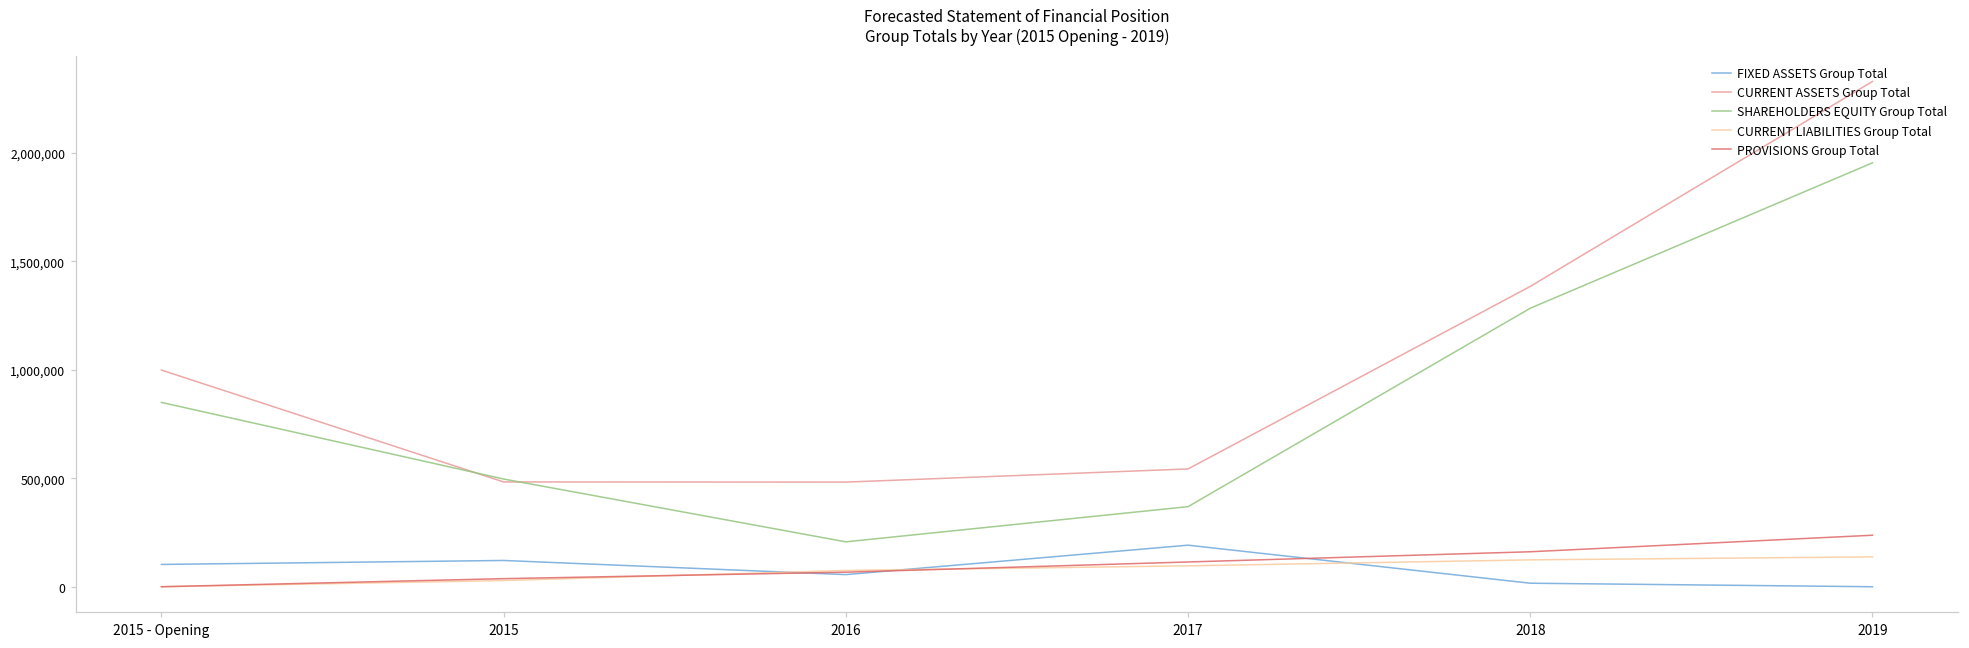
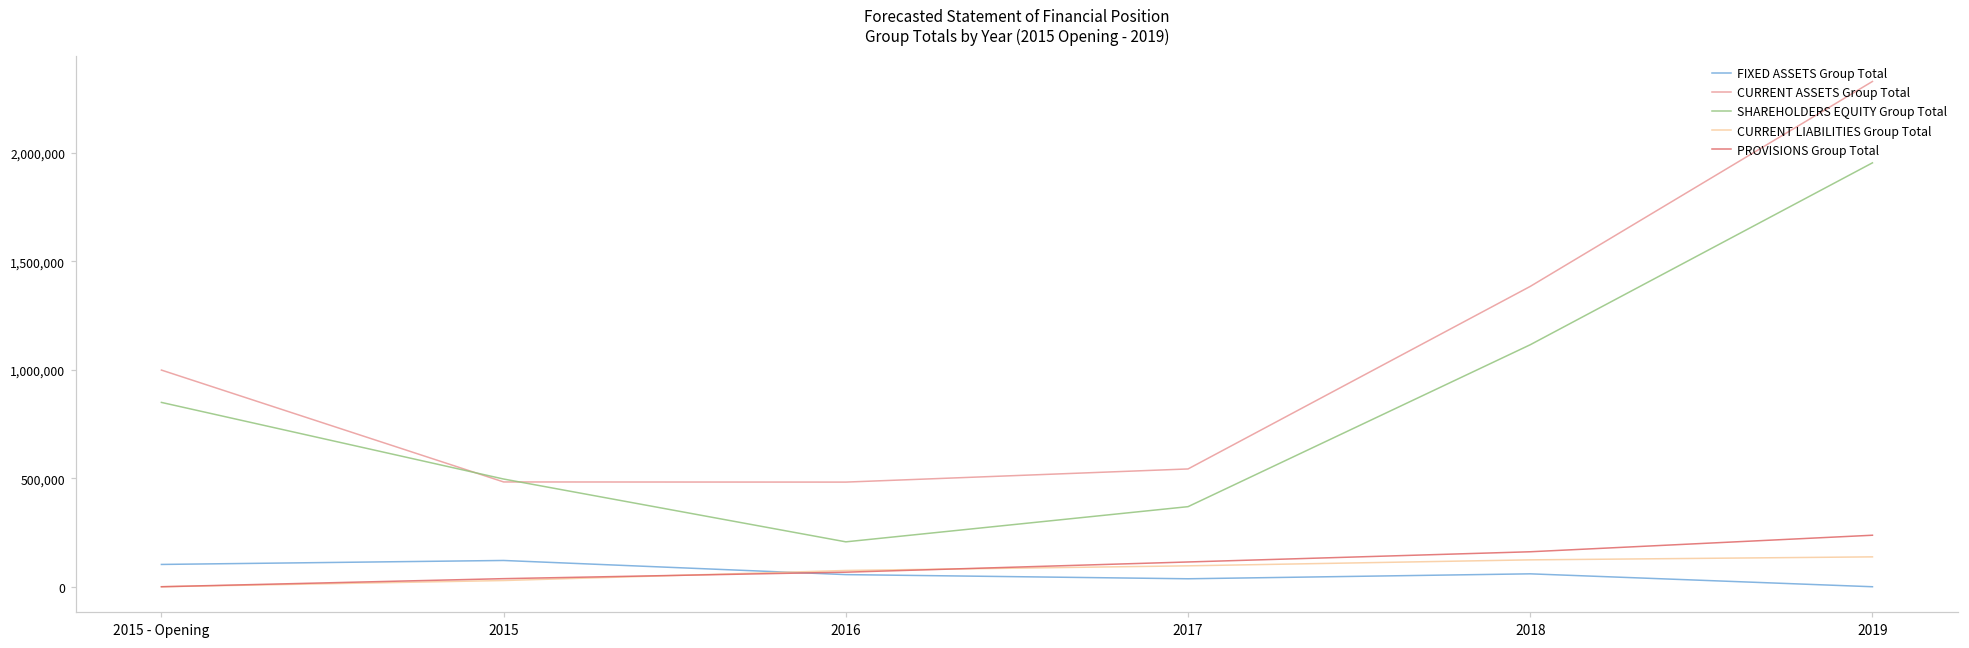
FIXED ASSETS Group Total, 2017: 190,000 -> 40,000
FIXED ASSETS Group Total, 2018: 20,000 -> 60,000
SHAREHOLDERS EQUITY Group Total, 2018: 1,280,000 -> 1,110,000
